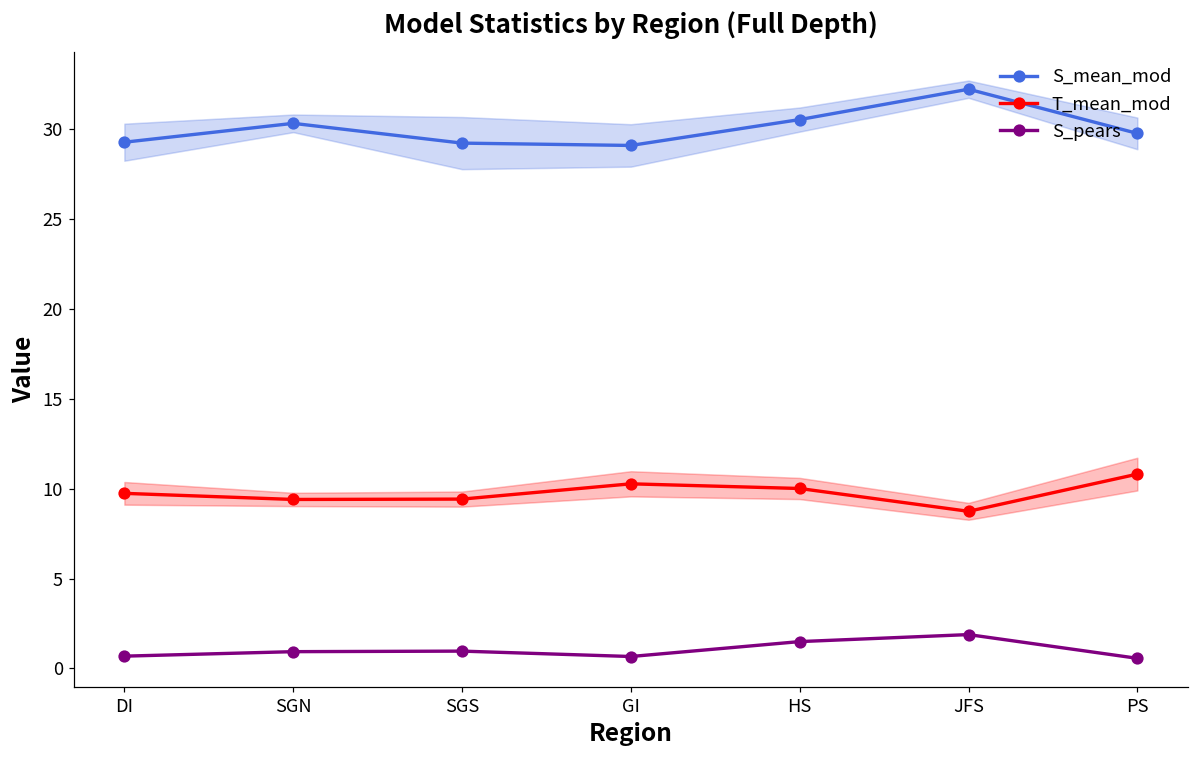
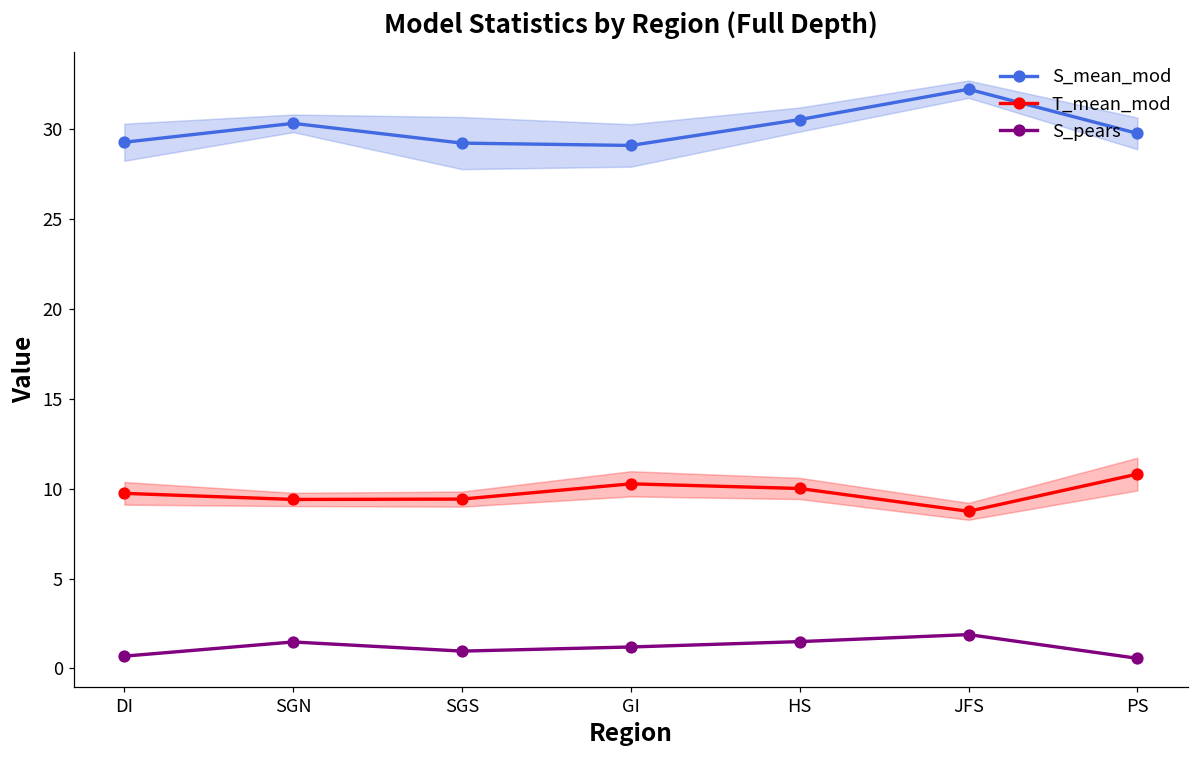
S_pears, SGN: 0.9 -> 1.5
S_pears, GI: 0.7 -> 1.2
